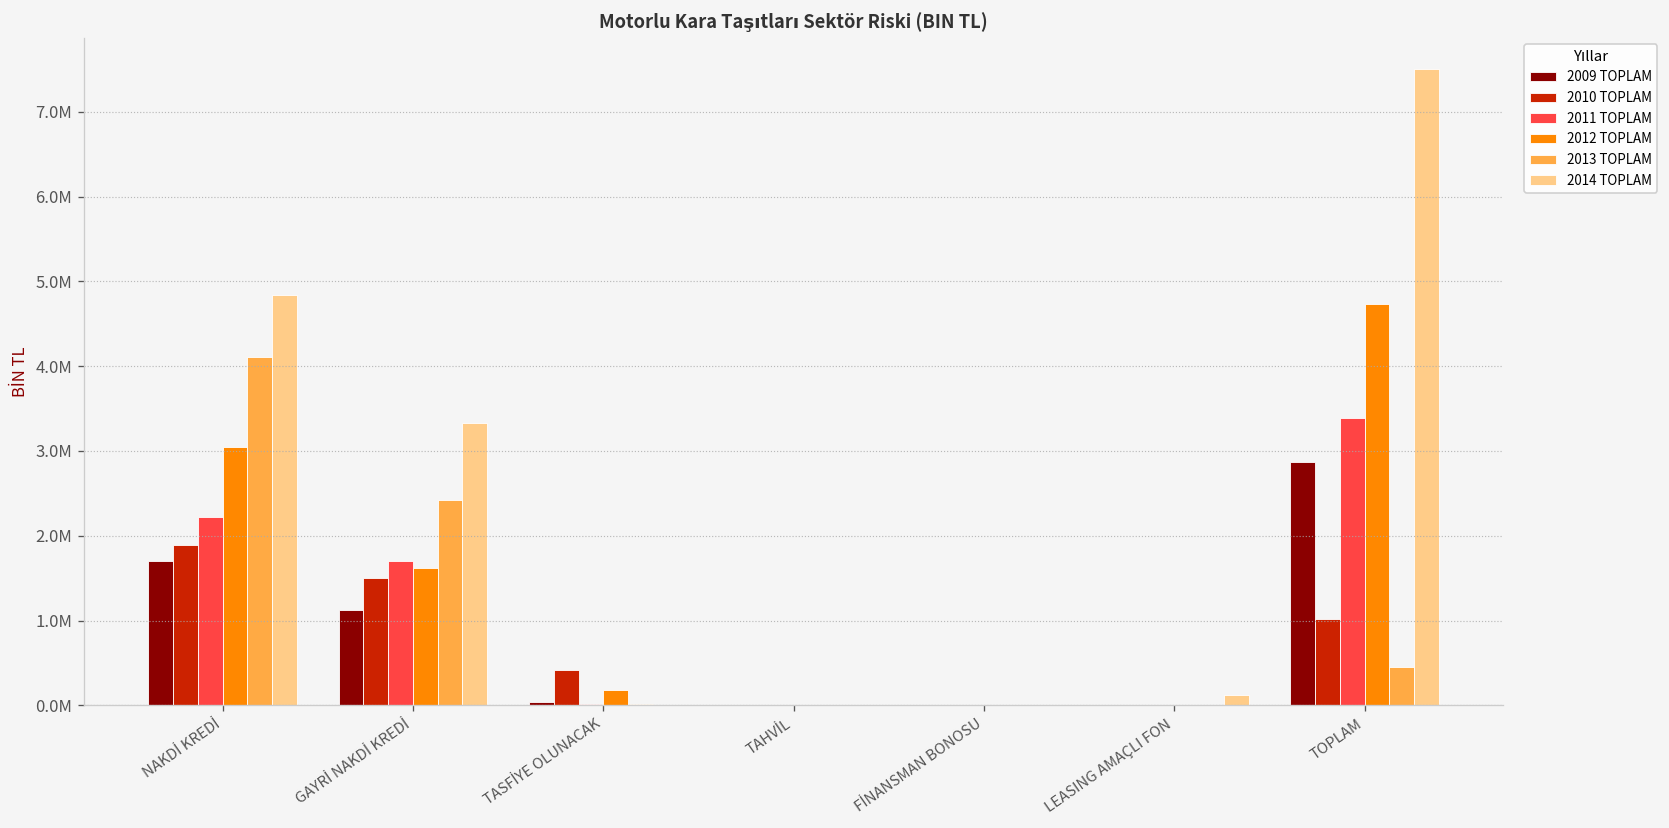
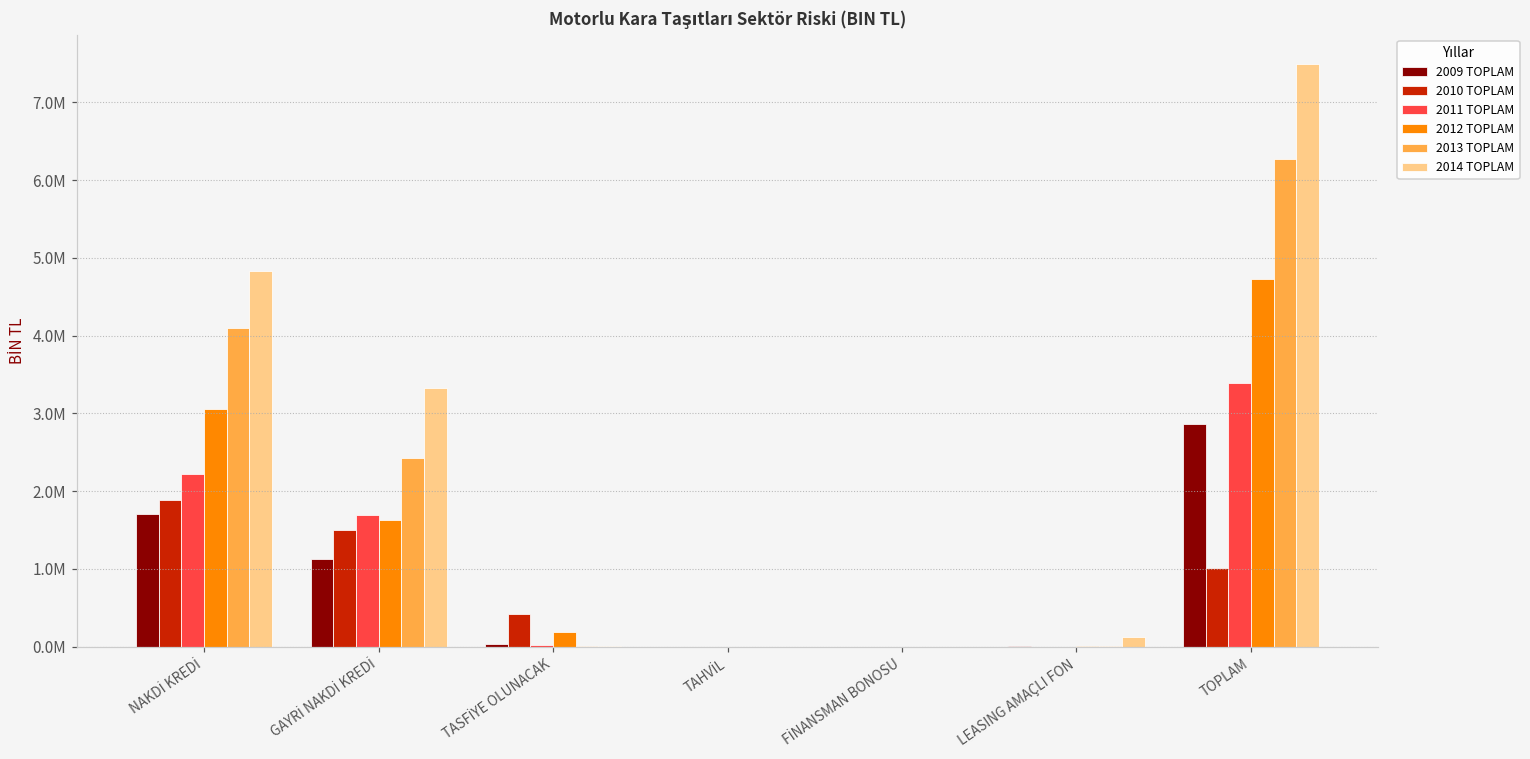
2013 TOPLAM, TOPLAM: 400000 -> 6300000
